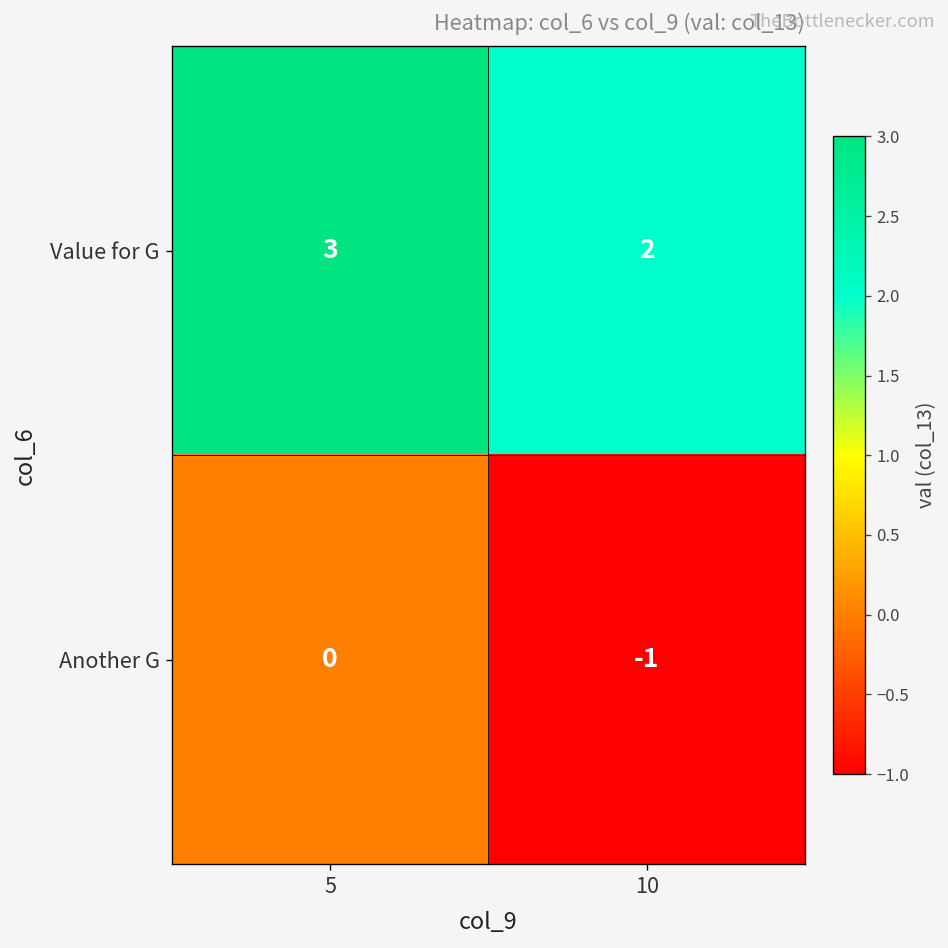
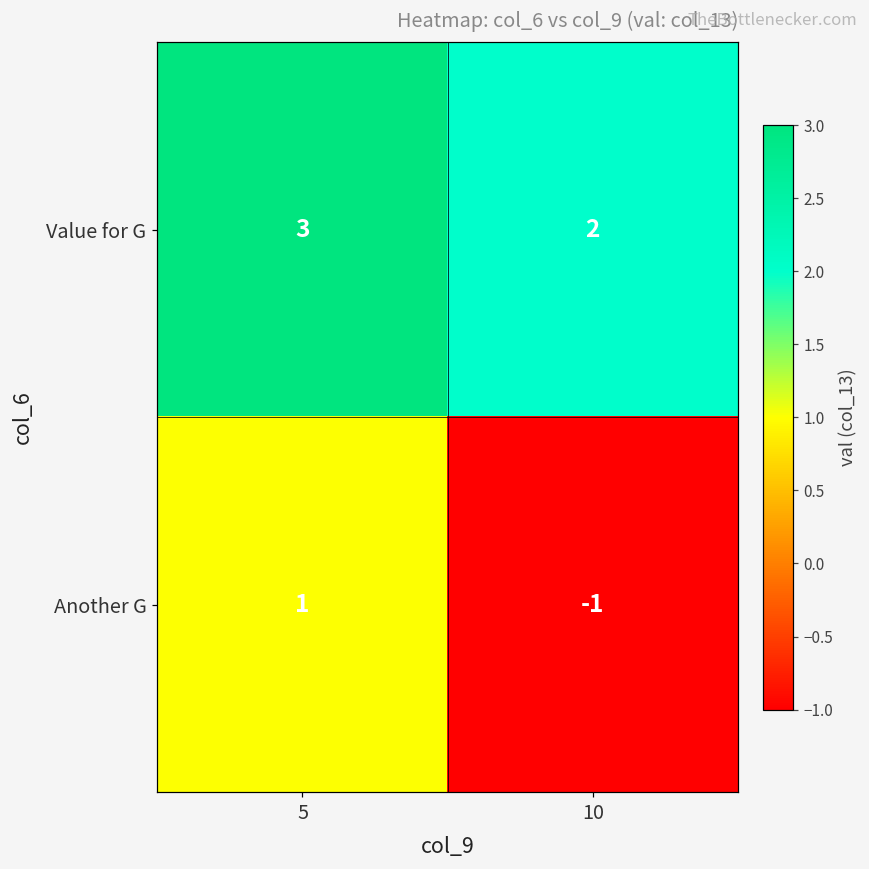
Another G, 5: 0 -> 1
